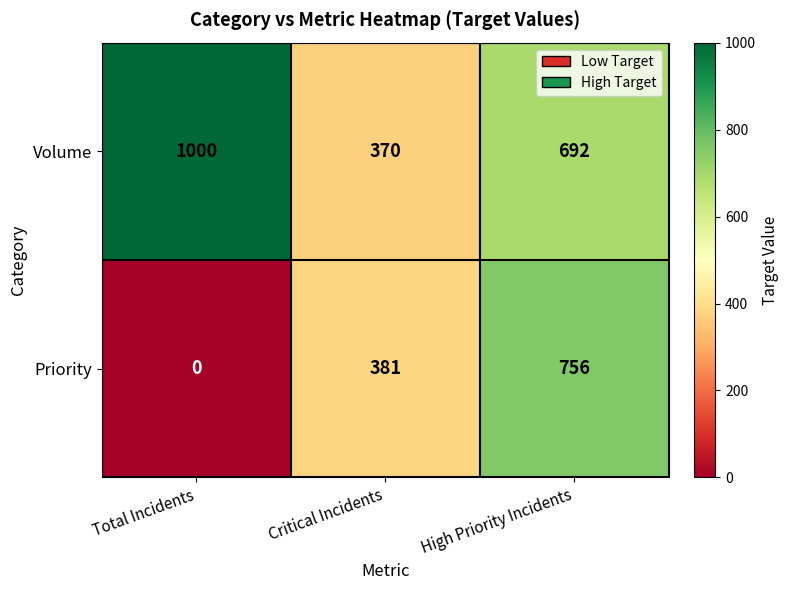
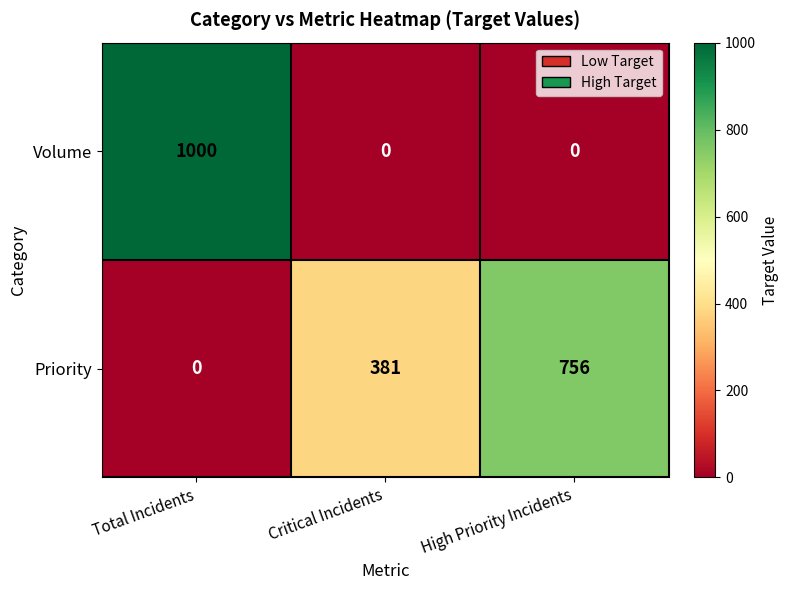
Volume, Critical Incidents: 370 -> 0
Volume, High Priority Incidents: 692 -> 0
